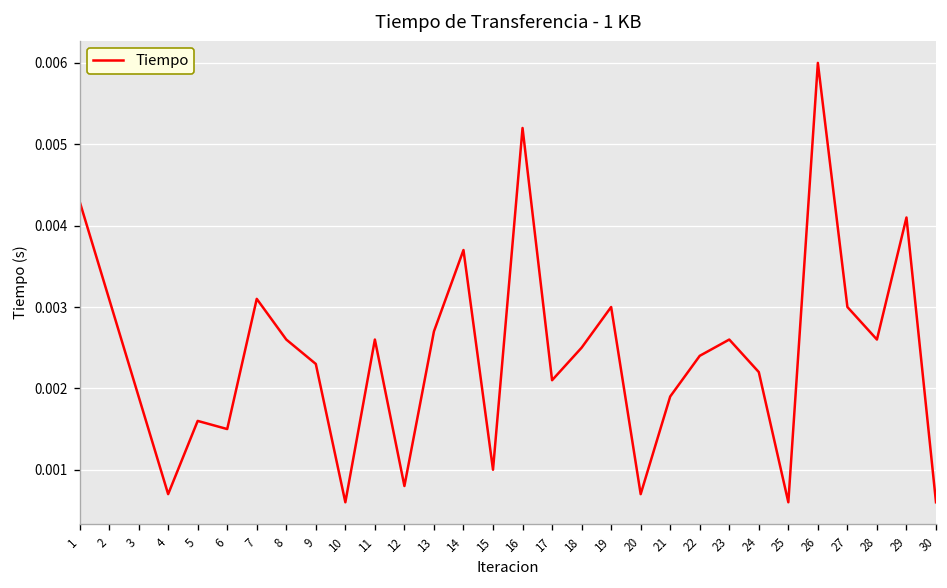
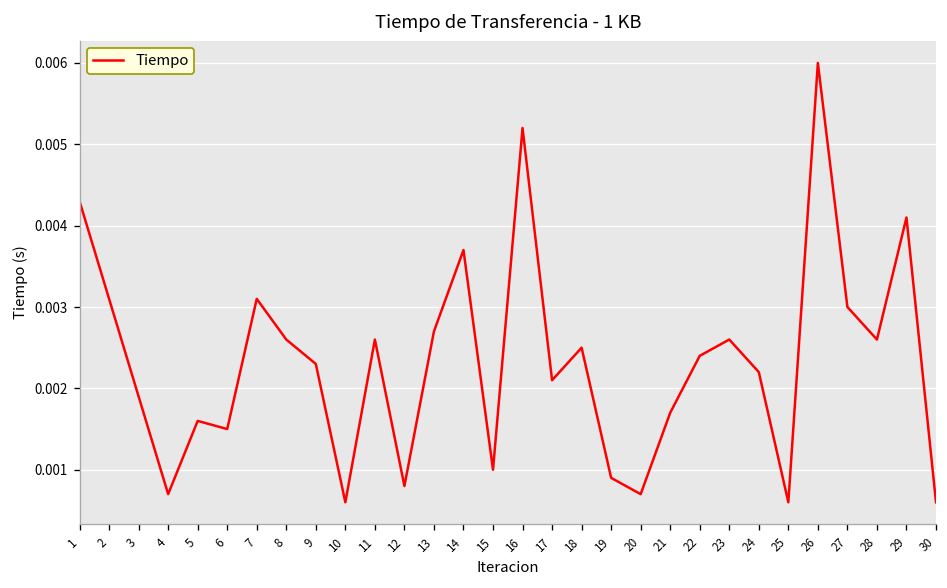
19: 0.0030 -> 0.0009
21: 0.0019 -> 0.0017
